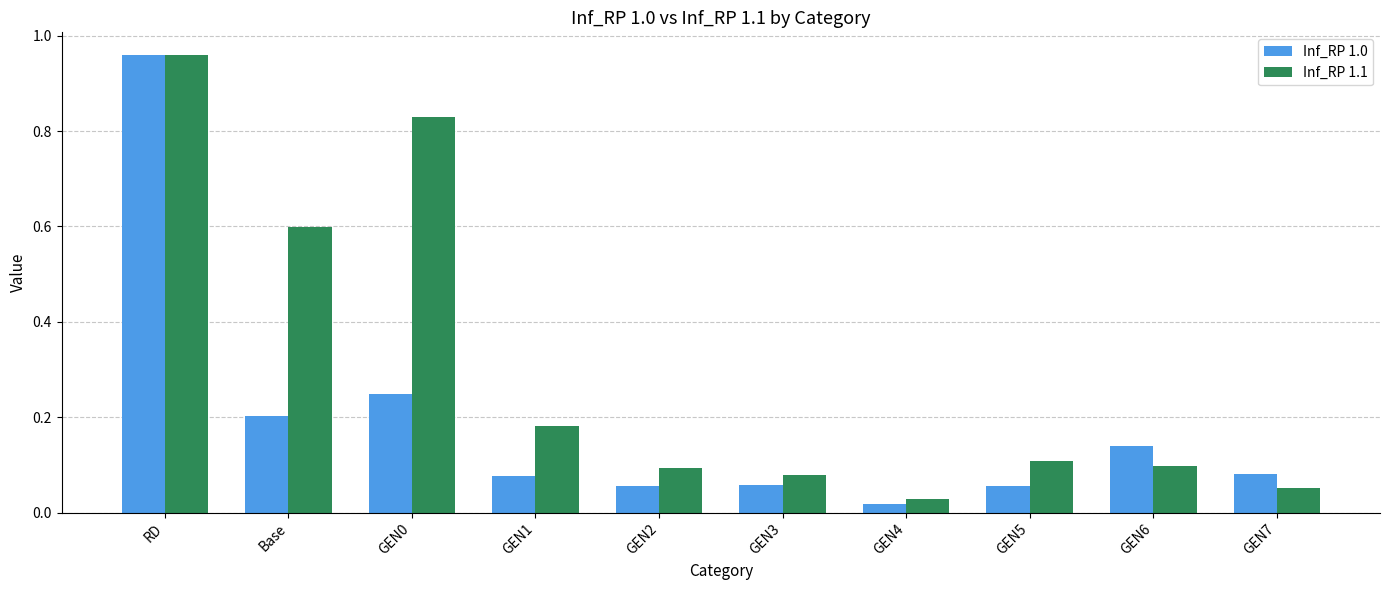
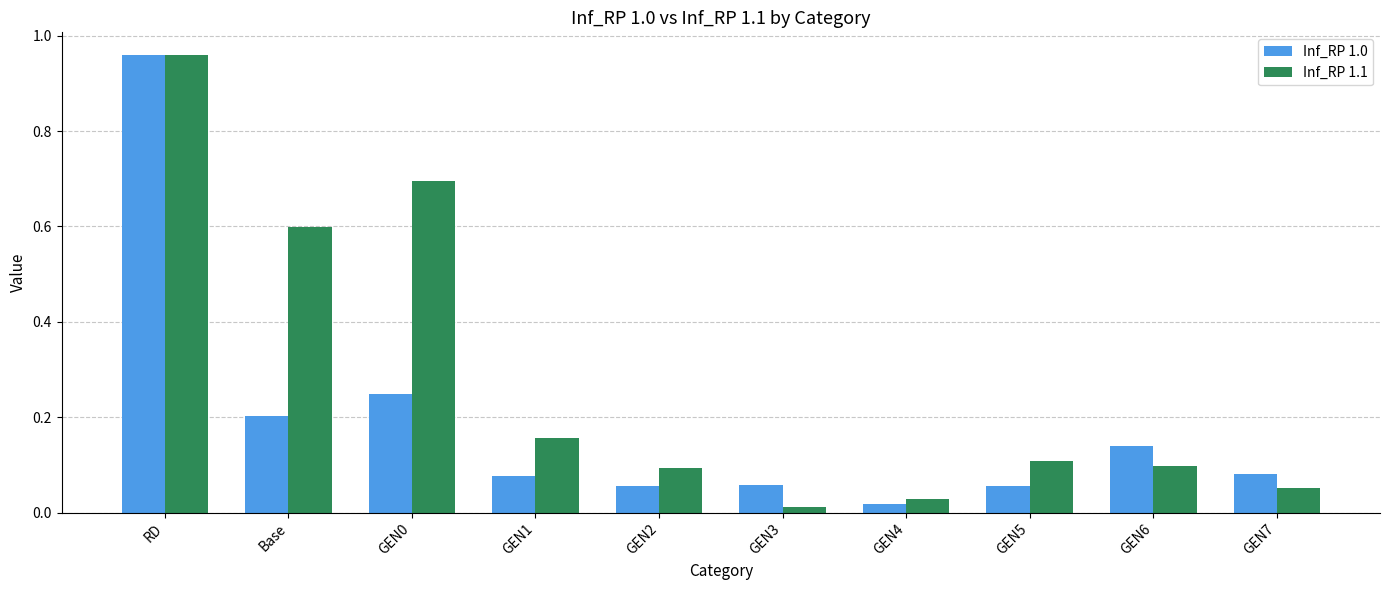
Inf_RP 1.1, GEN0: 0.83 -> 0.70
Inf_RP 1.1, GEN1: 0.18 -> 0.16
Inf_RP 1.1, GEN3: 0.08 -> 0.01
